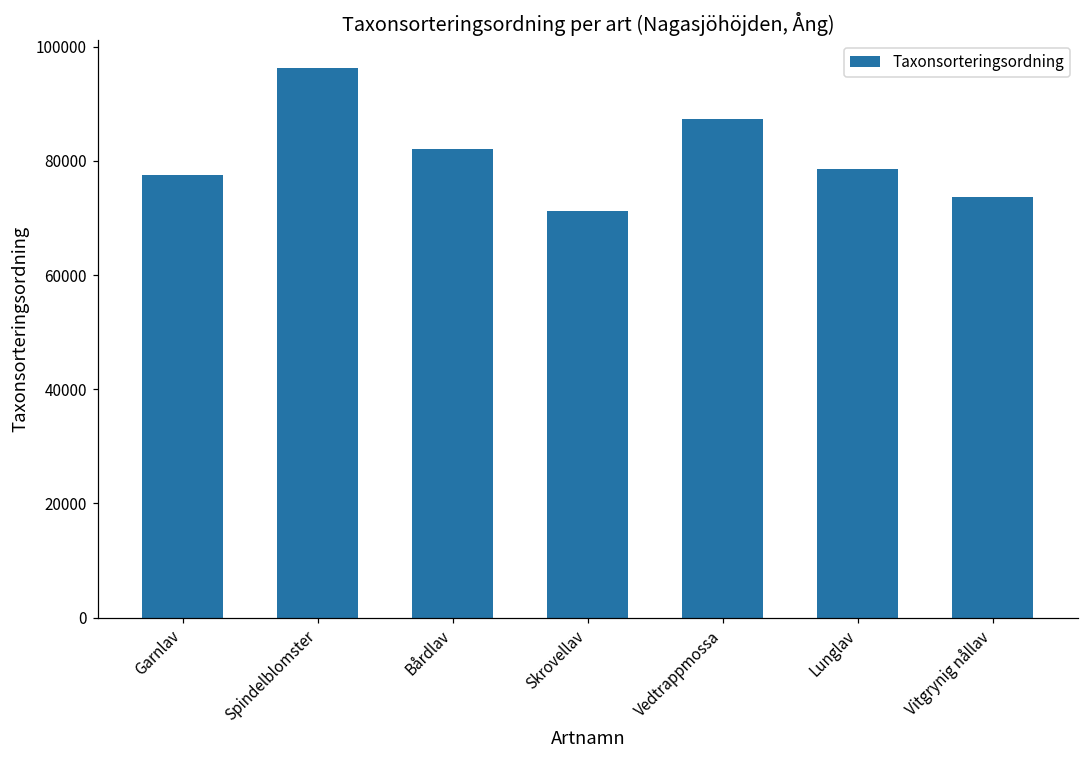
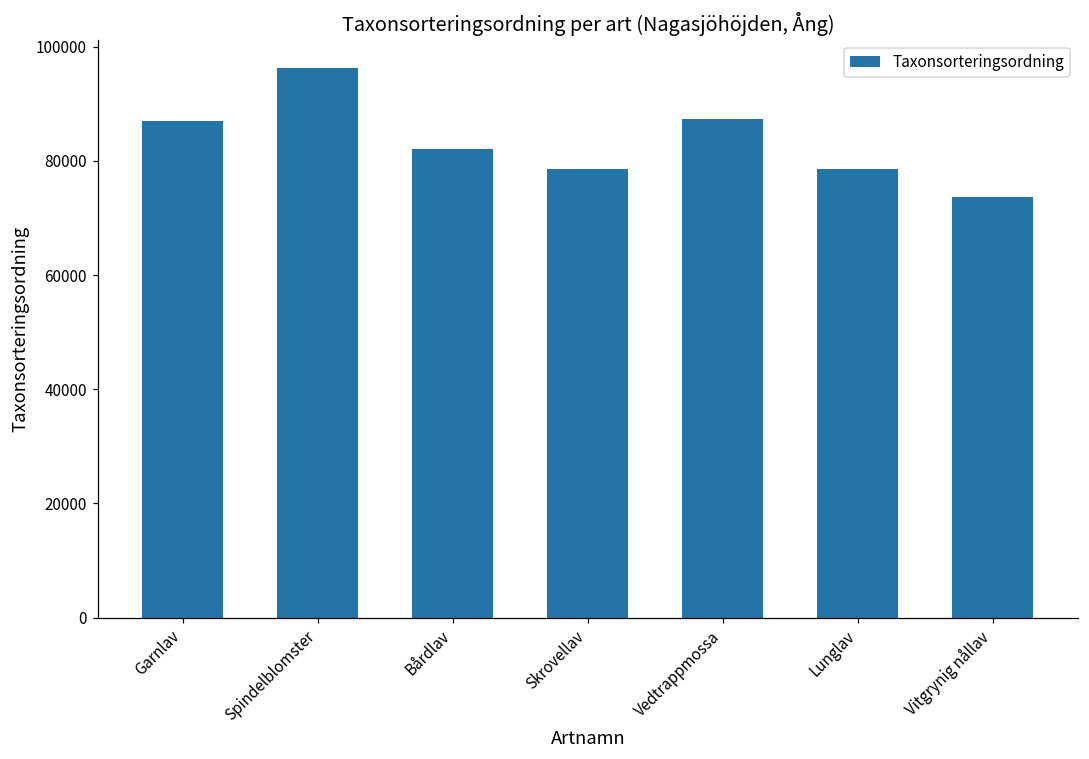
Garnlav: 78000 -> 87000
Skrovellav: 71000 -> 79000
